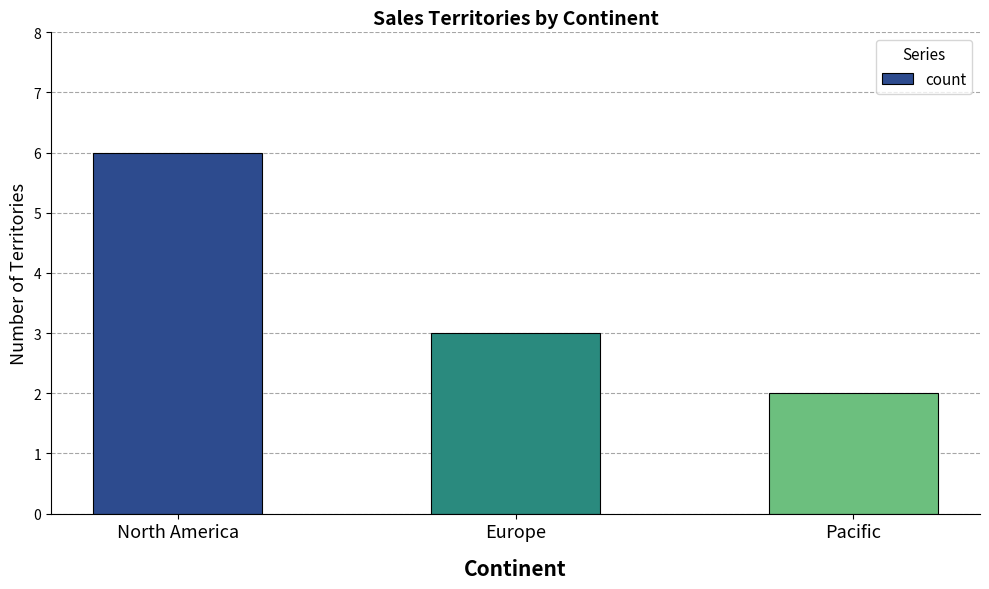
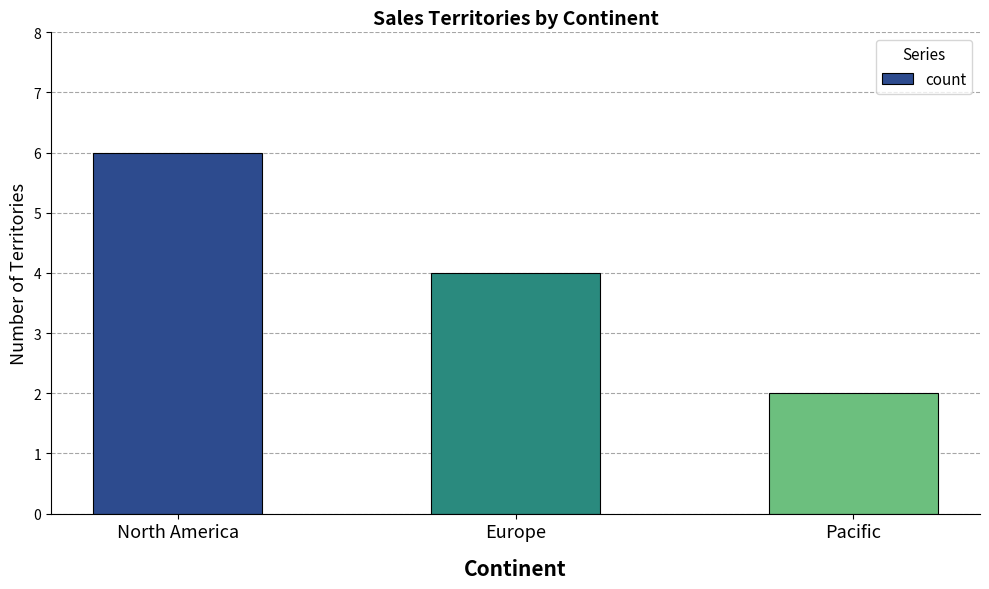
Europe: 3 -> 4
